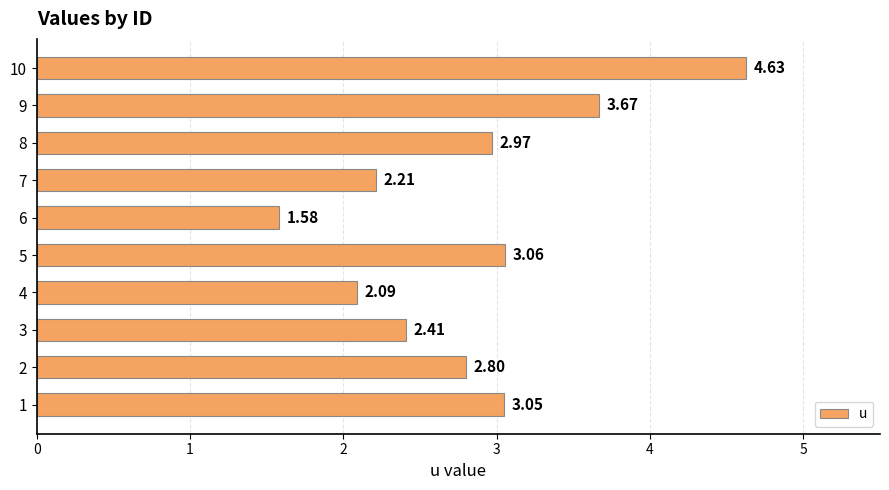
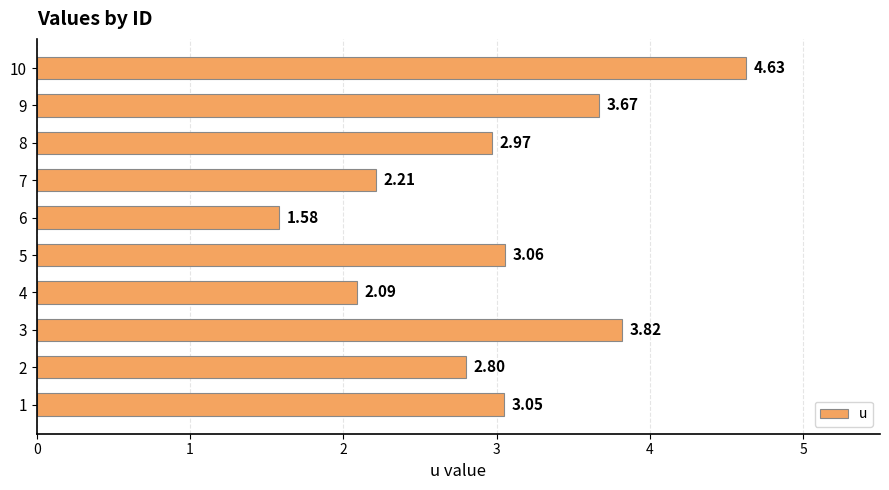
3: 2.41 -> 3.82
